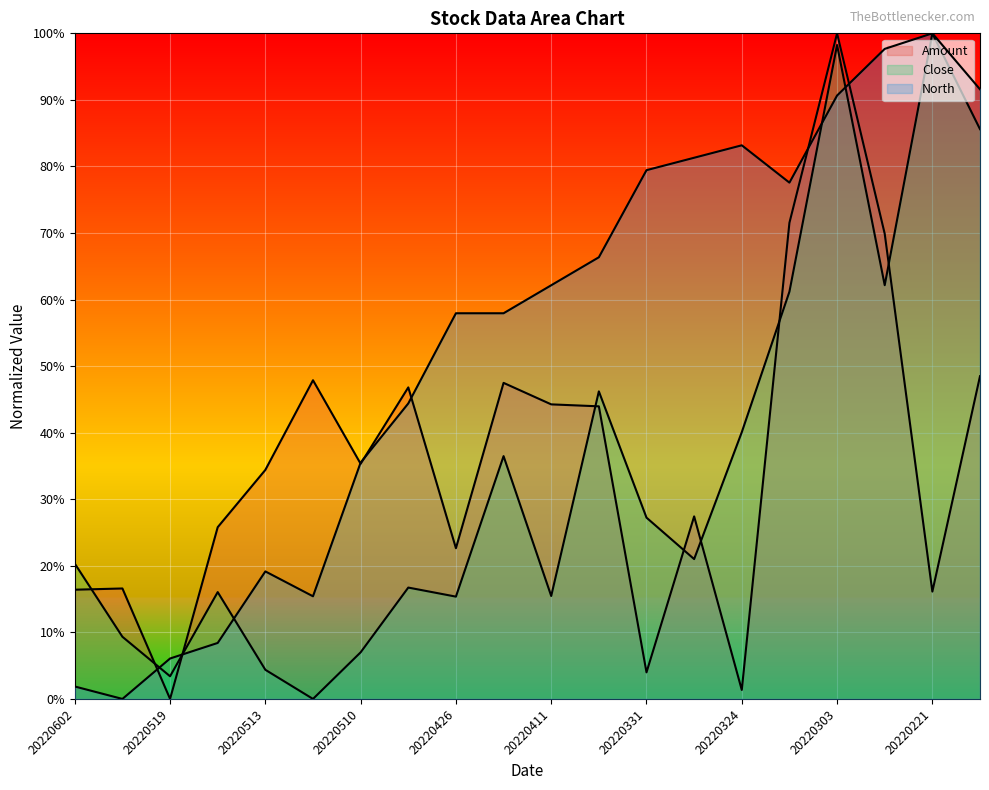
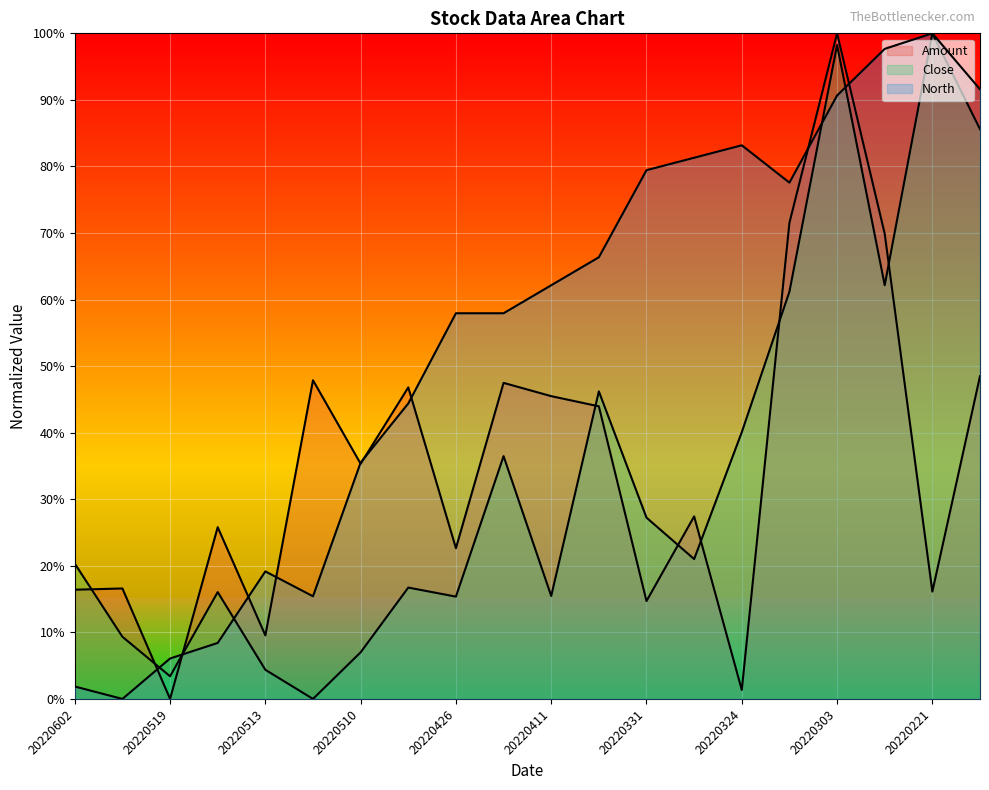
Amount, 20220513: 34% -> 10%
Amount, 20220411: 44% -> 45%
Amount, 20220331: 4% -> 15%
